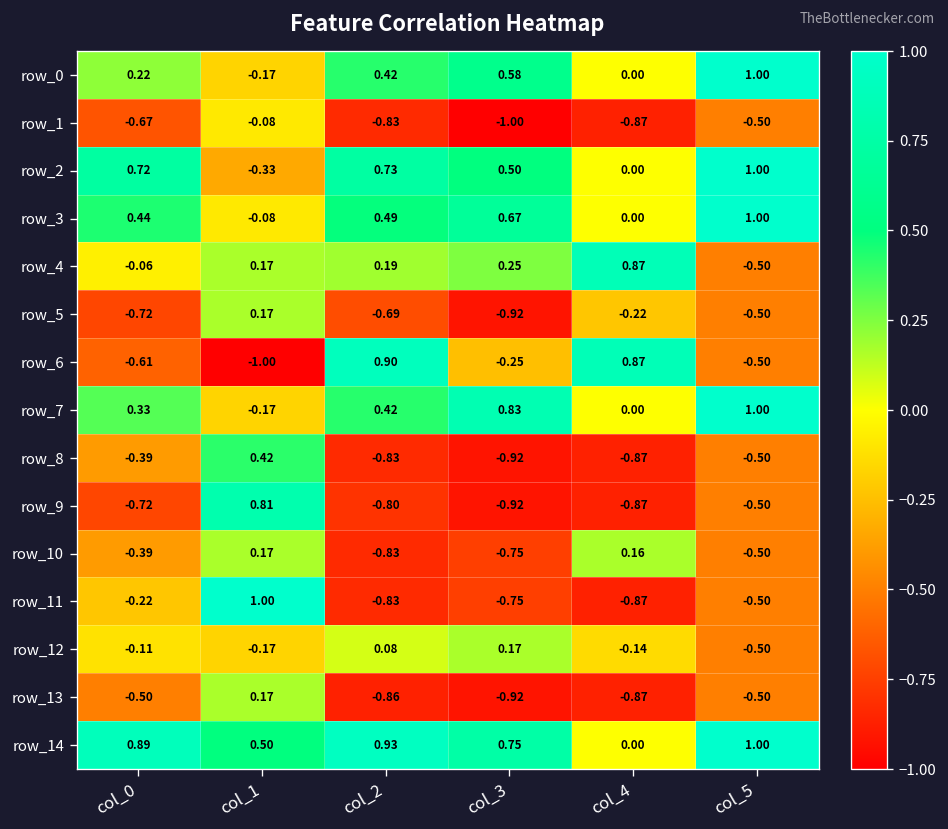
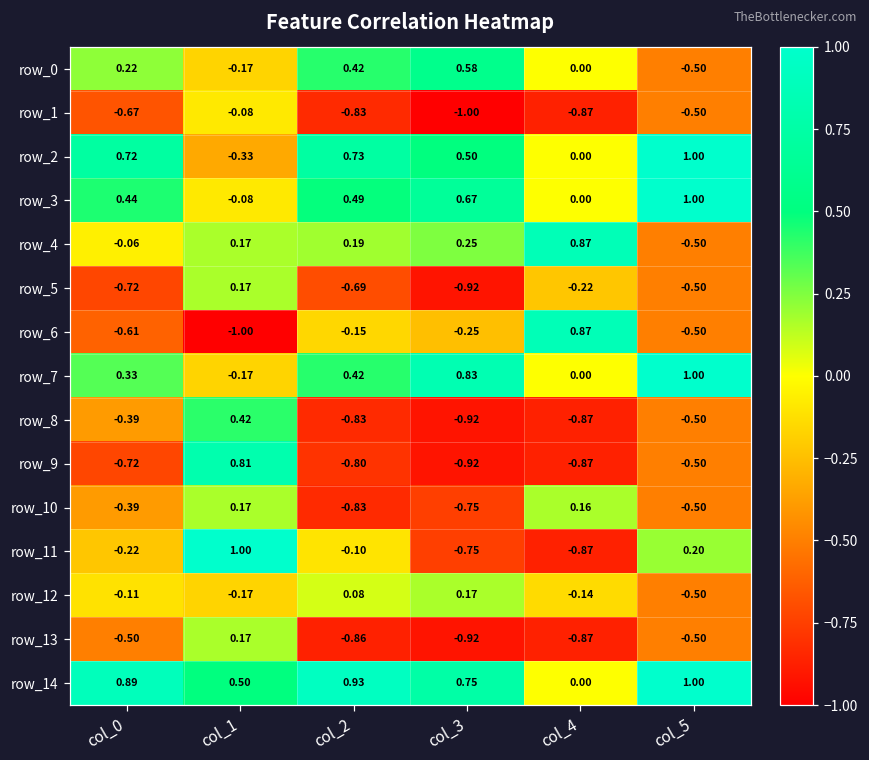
row_0, col_5: 1.00 -> -0.50
row_6, col_2: 0.90 -> -0.15
row_11, col_2: -0.83 -> -0.10
row_11, col_5: -0.50 -> 0.20
